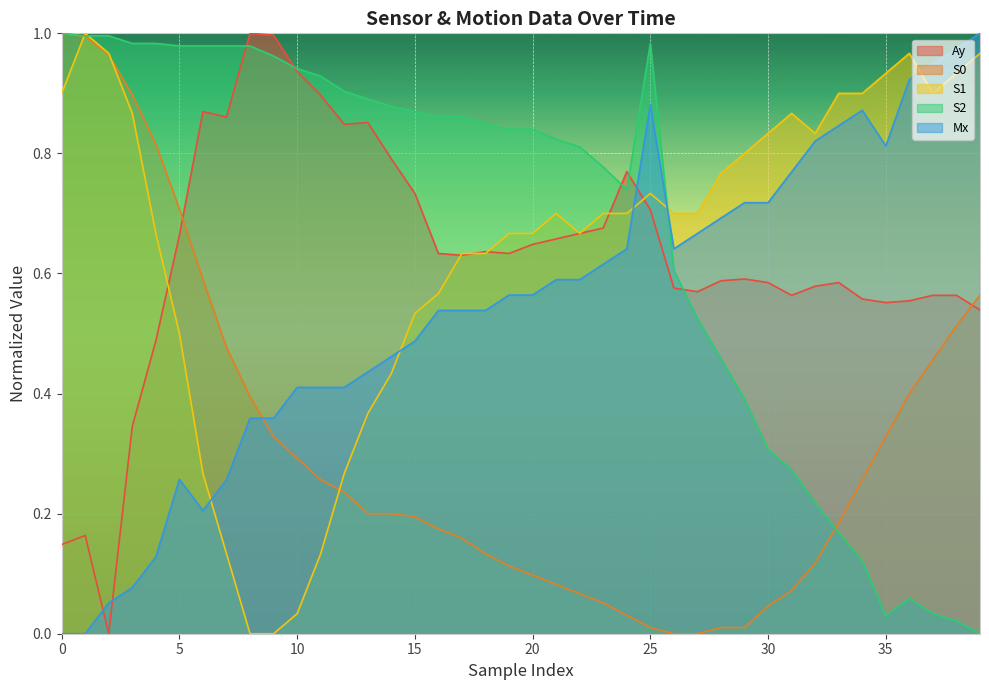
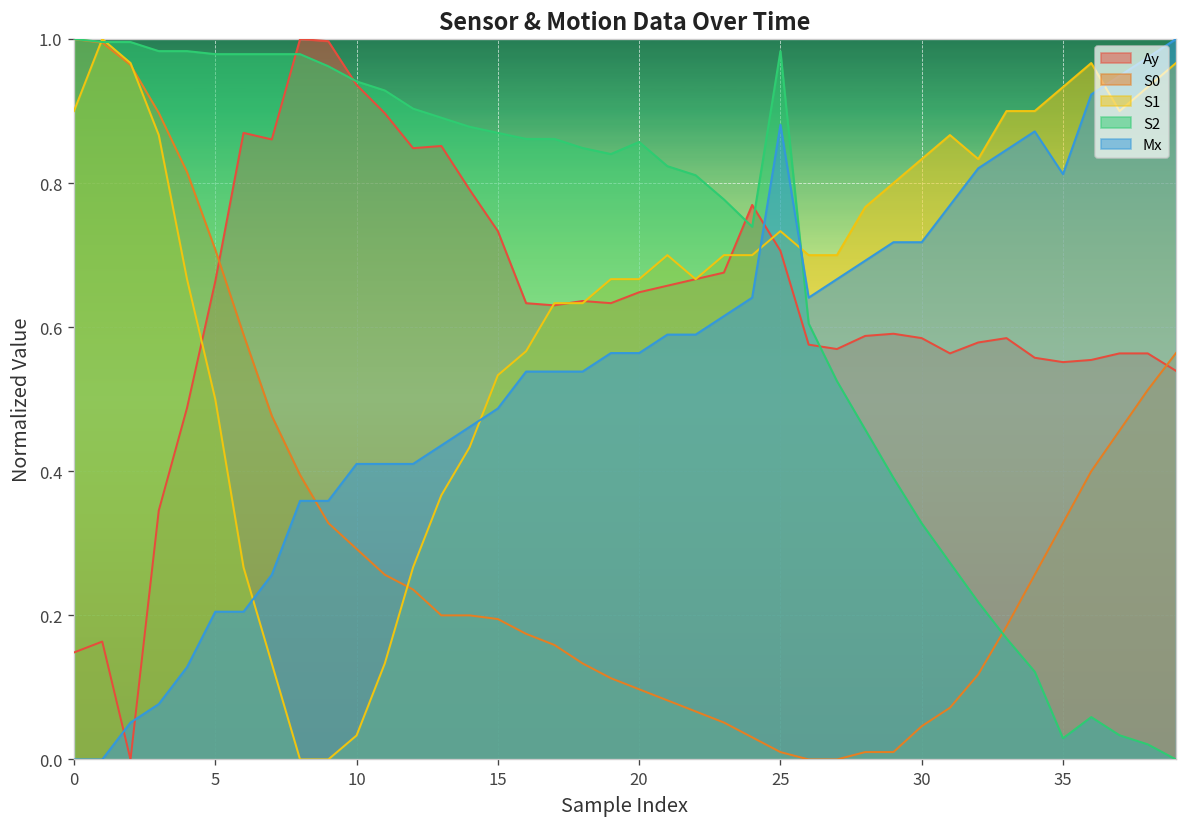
Mx, 5: 0.26 -> 0.21
S2, 20: 0.84 -> 0.86
S2, 30: 0.31 -> 0.33
